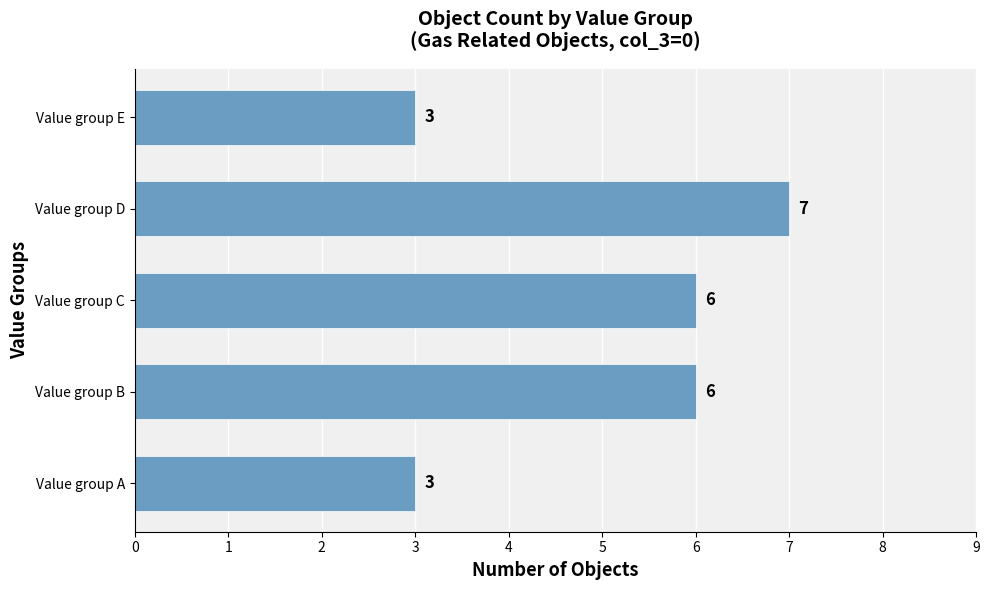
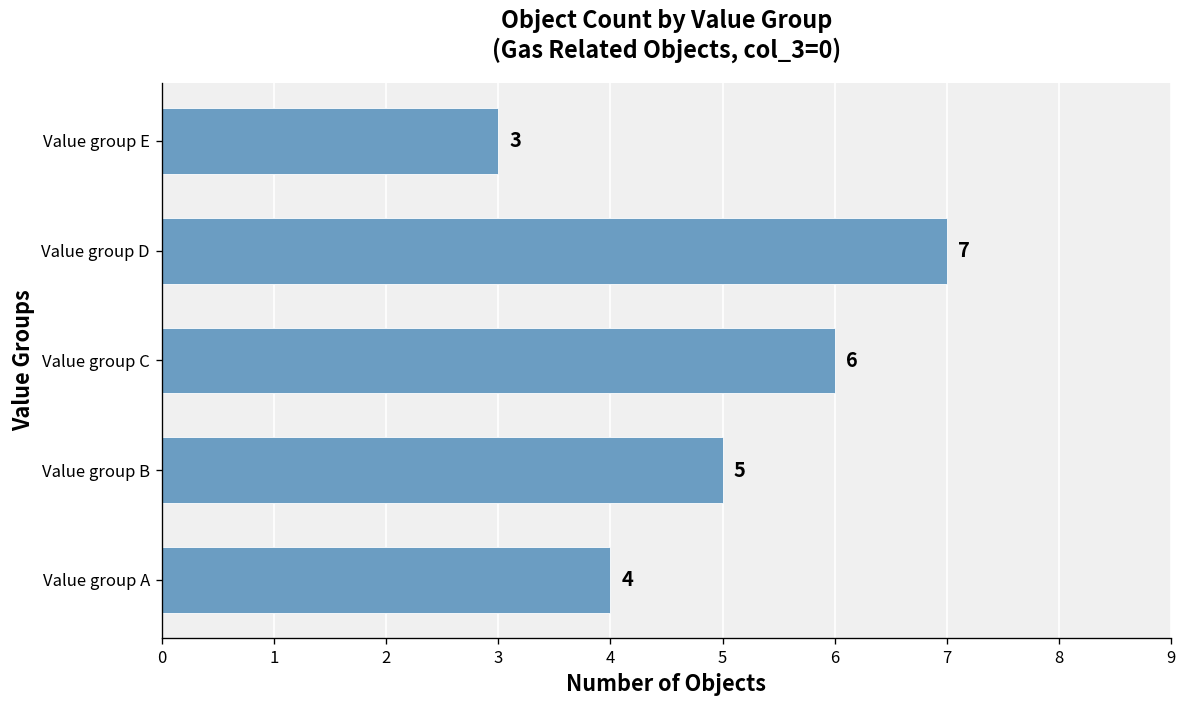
Value group B: 6 -> 5
Value group A: 3 -> 4
